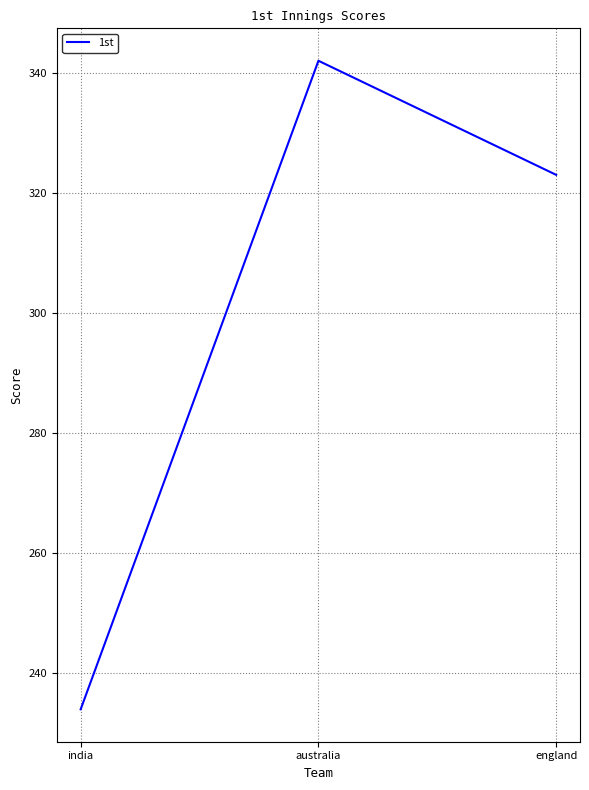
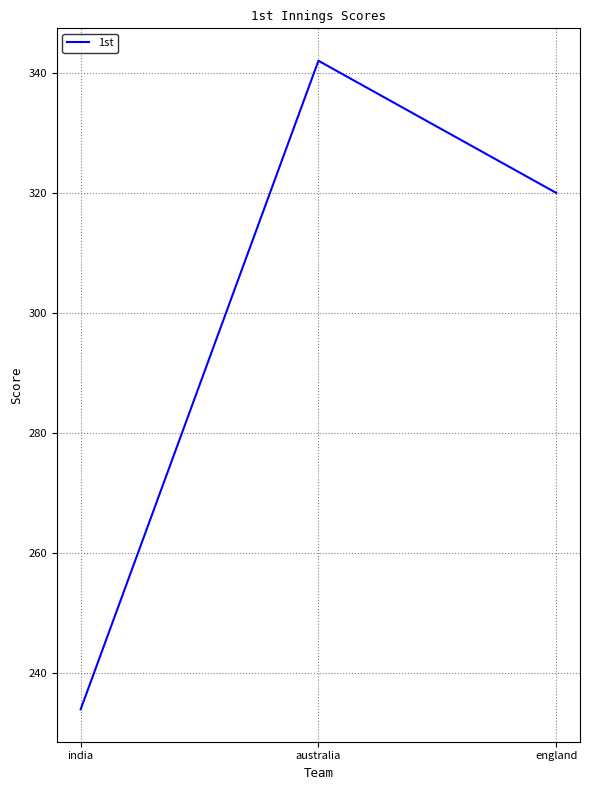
england: 323 -> 320
